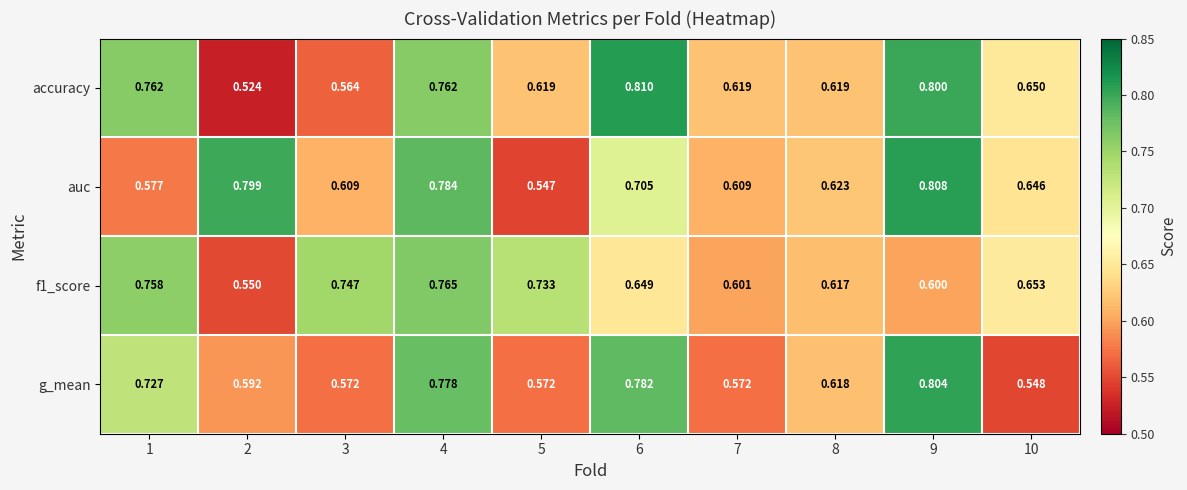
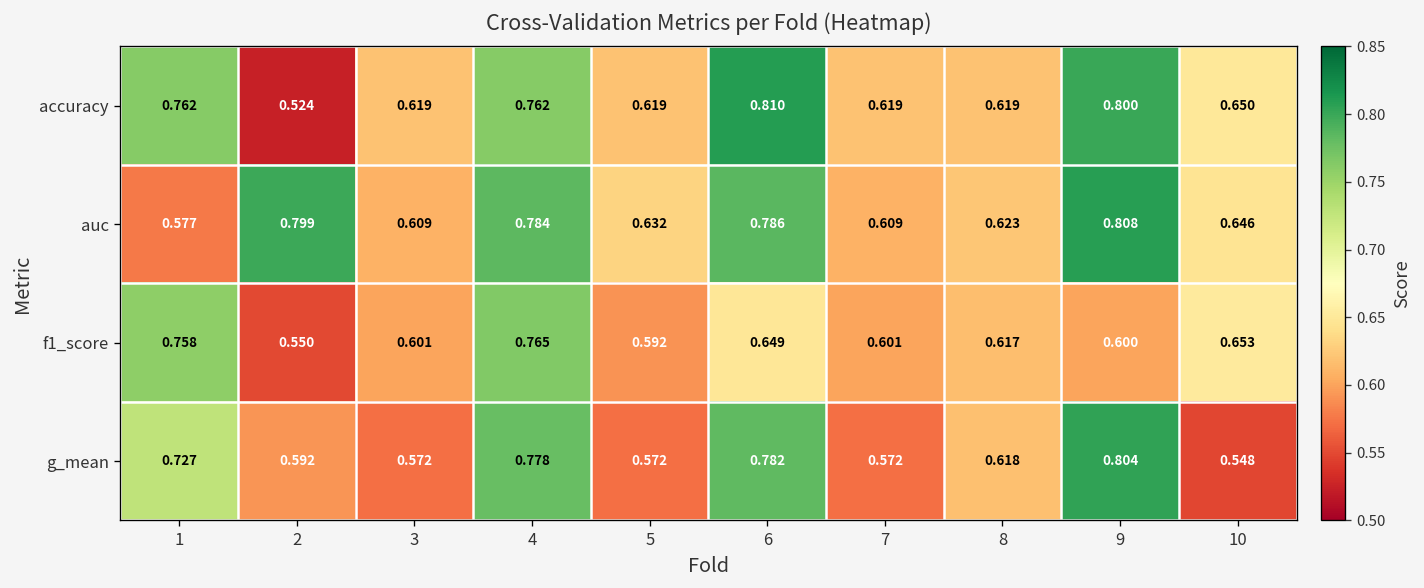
accuracy, 3: 0.564 -> 0.619
auc, 5: 0.547 -> 0.632
auc, 6: 0.705 -> 0.786
f1_score, 3: 0.747 -> 0.601
f1_score, 5: 0.733 -> 0.592
